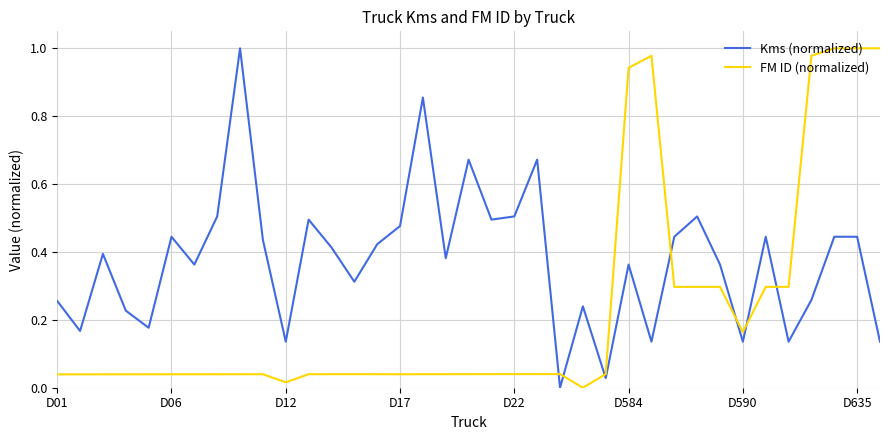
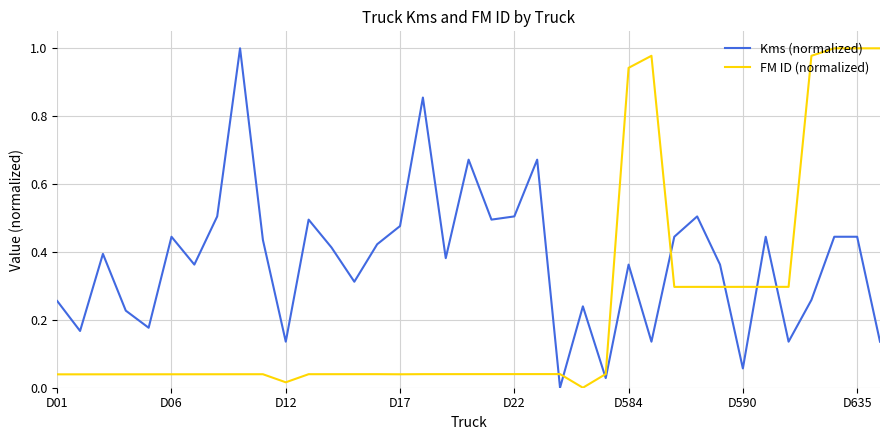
Kms (normalized), D590: 0.14 -> 0.06
FM ID (normalized), D590: 0.16 -> 0.30
